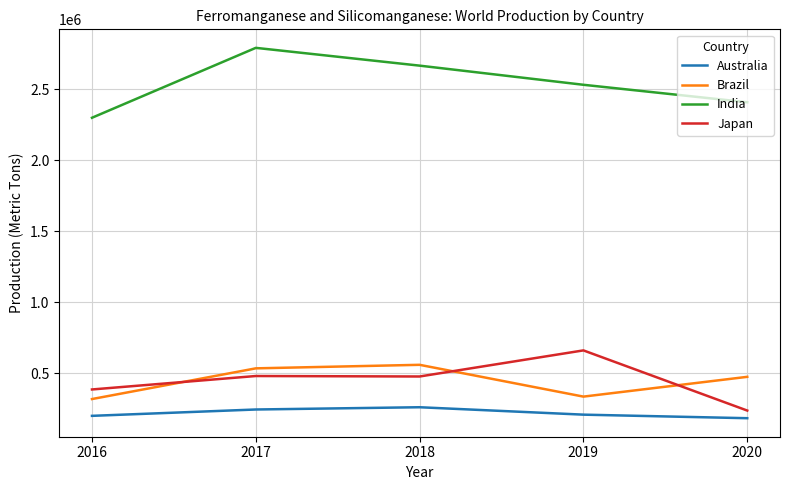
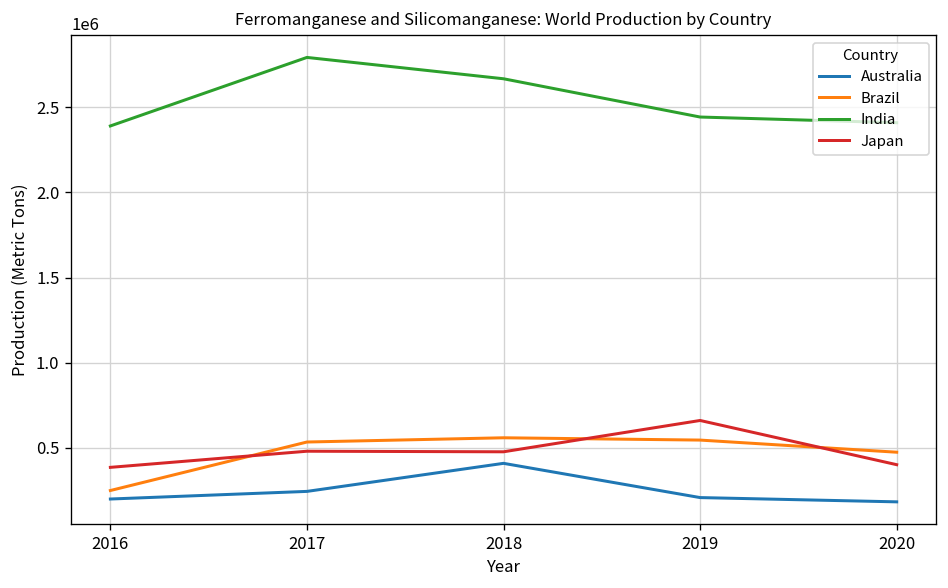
Brazil, 2016: 320000 -> 250000
India, 2016: 2300000 -> 2390000
Australia, 2018: 260000 -> 410000
Brazil, 2019: 340000 -> 550000
India, 2019: 2530000 -> 2440000
Japan, 2020: 240000 -> 400000
